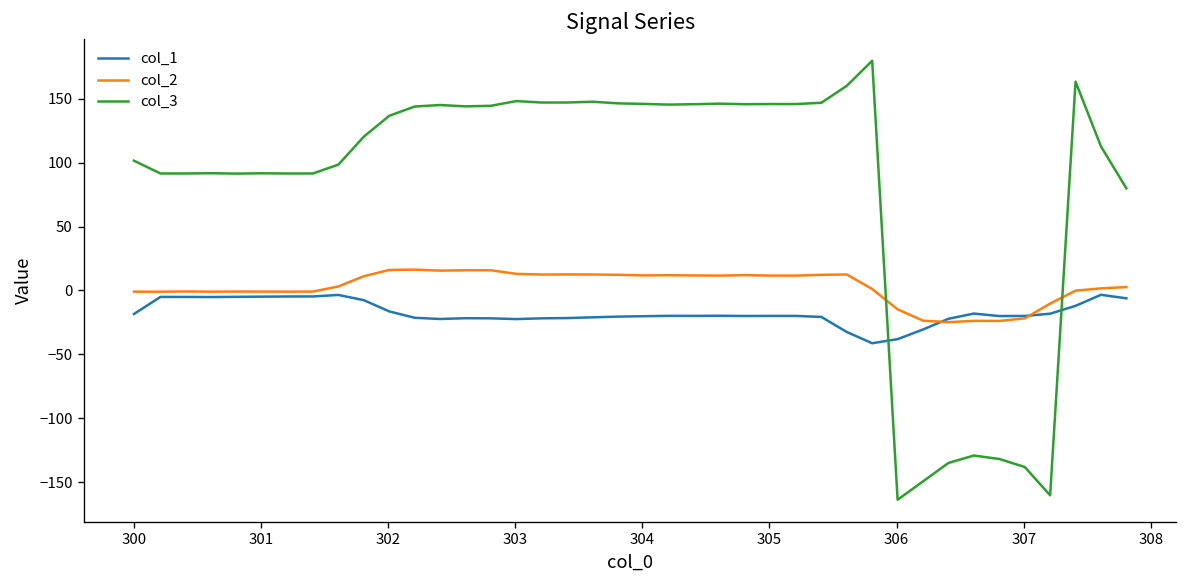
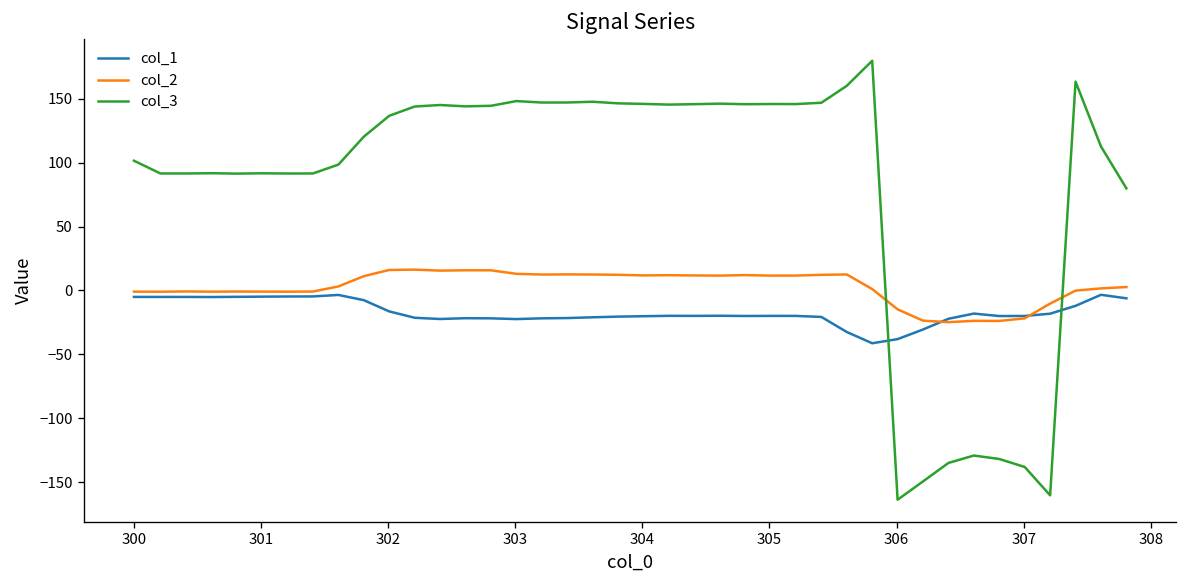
col_1, 300: -18 -> -5
